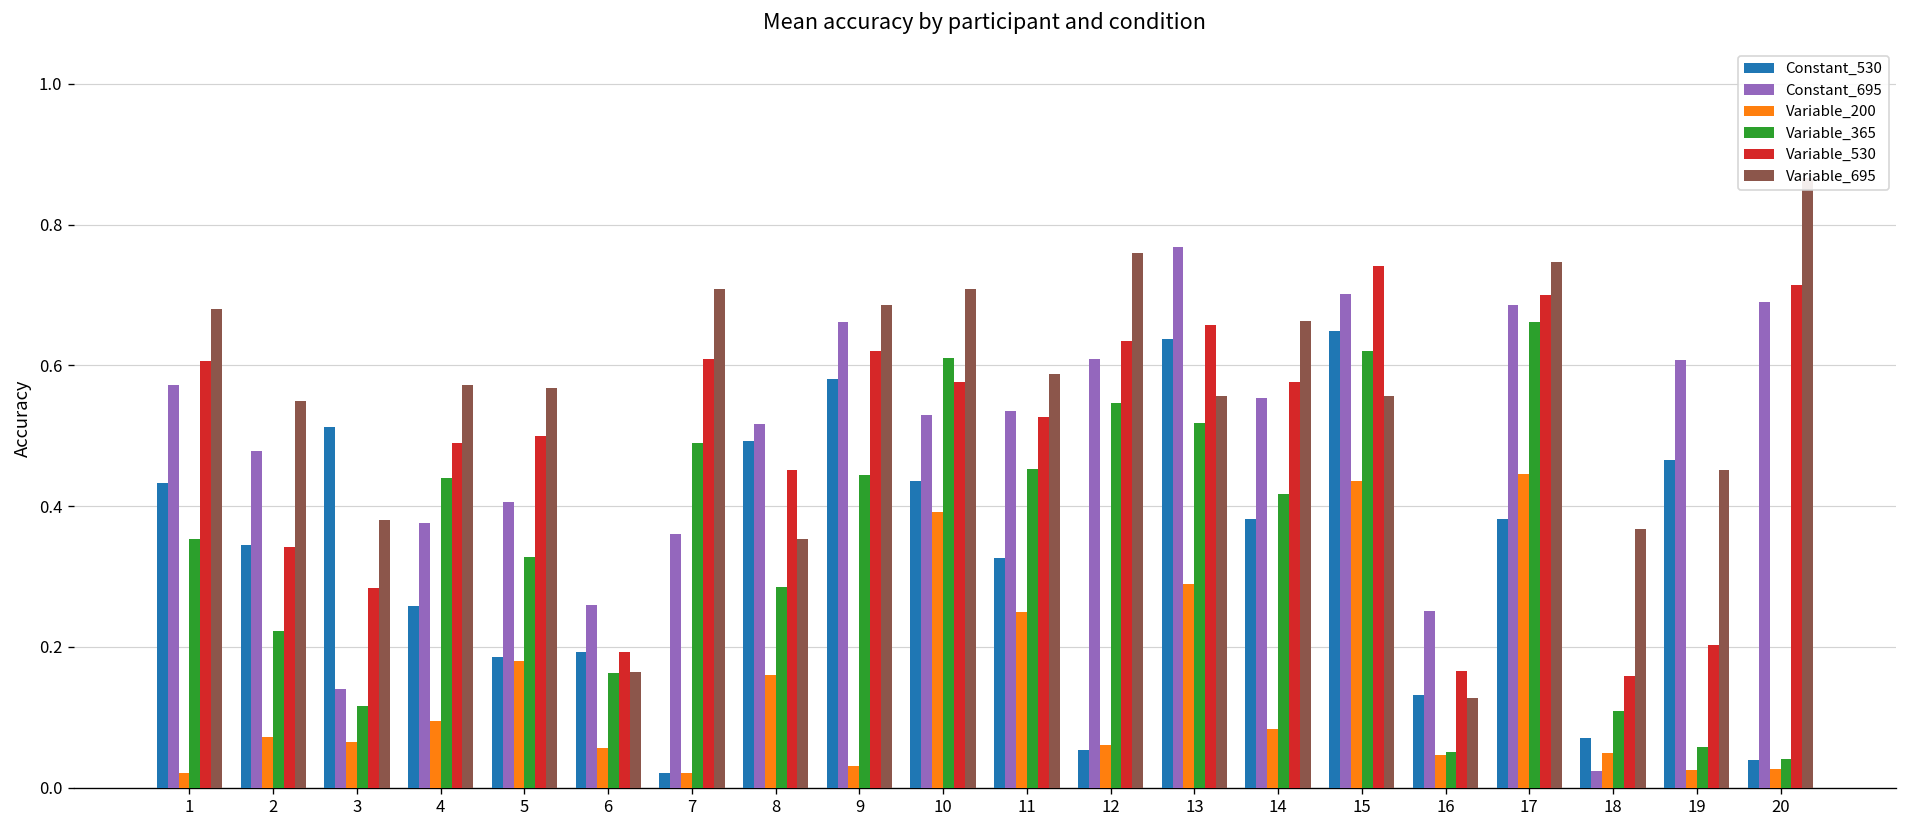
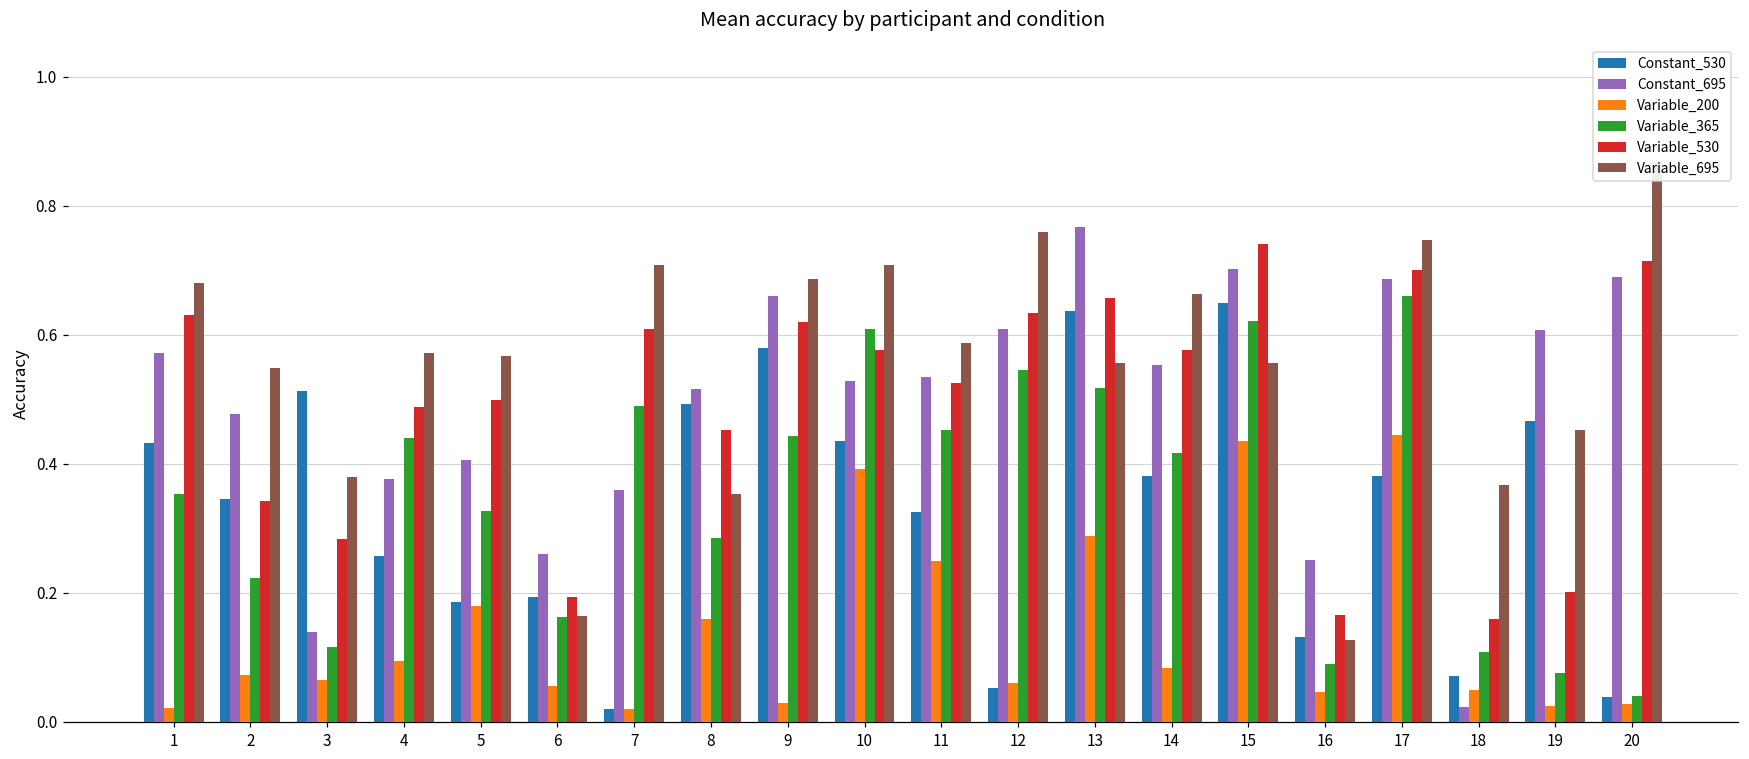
Variable_530, 1: 0.61 -> 0.63
Variable_365, 16: 0.05 -> 0.09
Variable_365, 19: 0.06 -> 0.08
